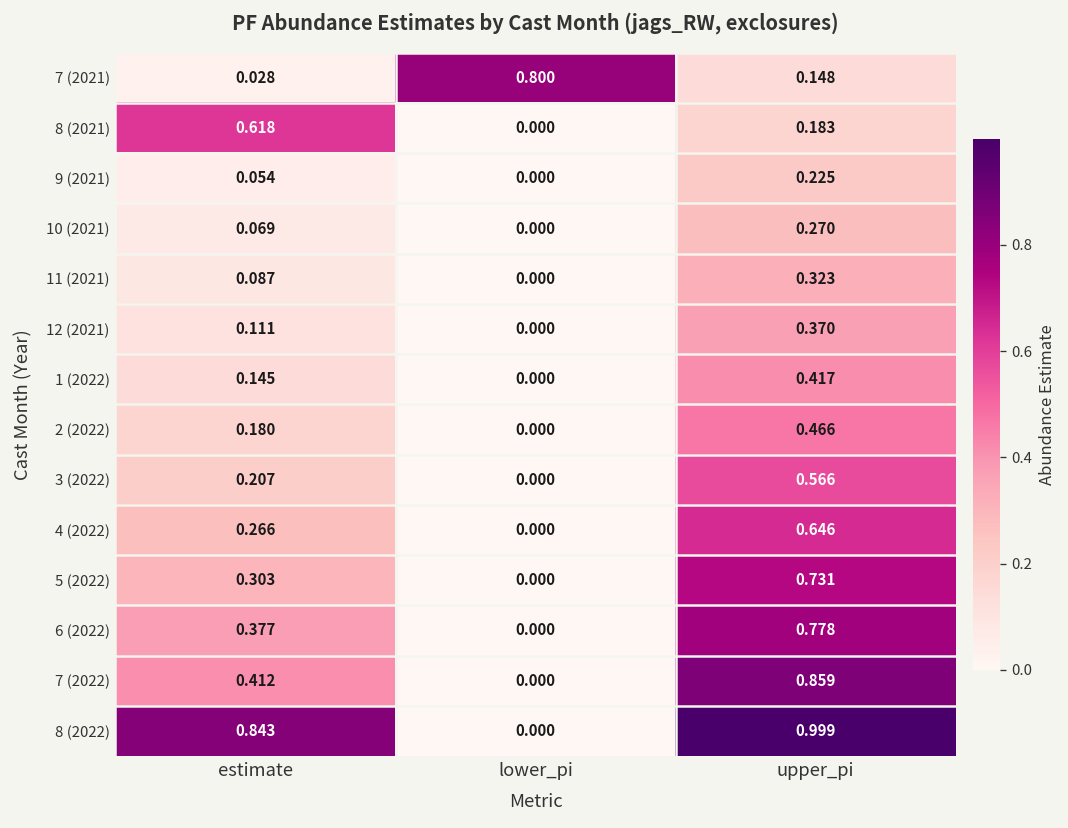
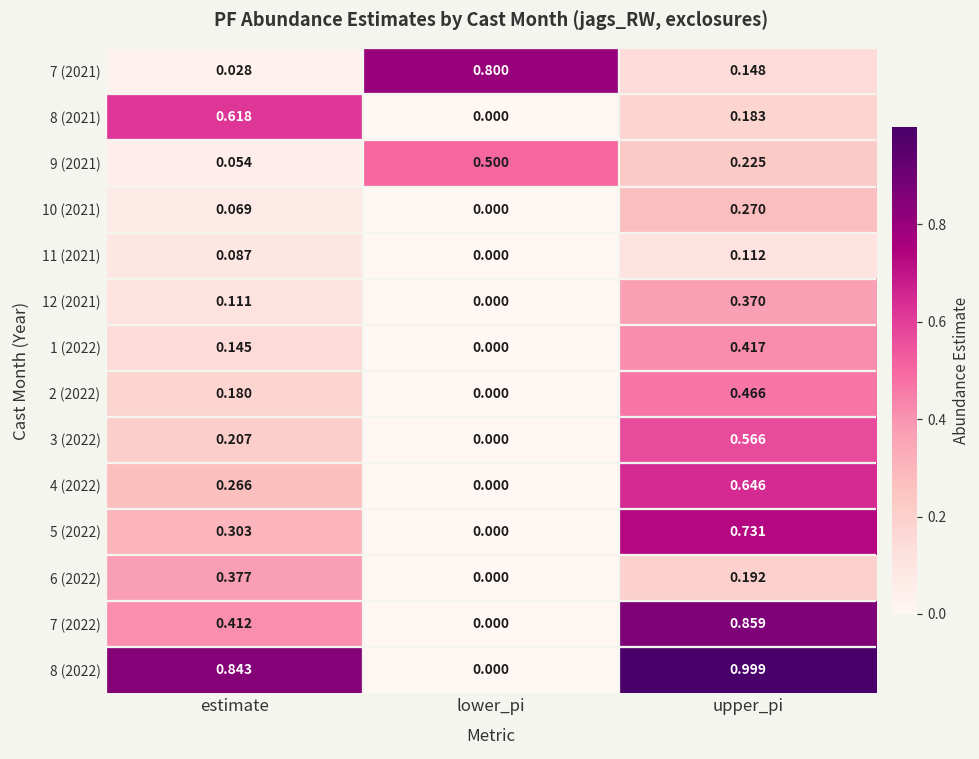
9 (2021), lower_pi: 0.000 -> 0.500
11 (2021), upper_pi: 0.323 -> 0.112
6 (2022), upper_pi: 0.778 -> 0.192
